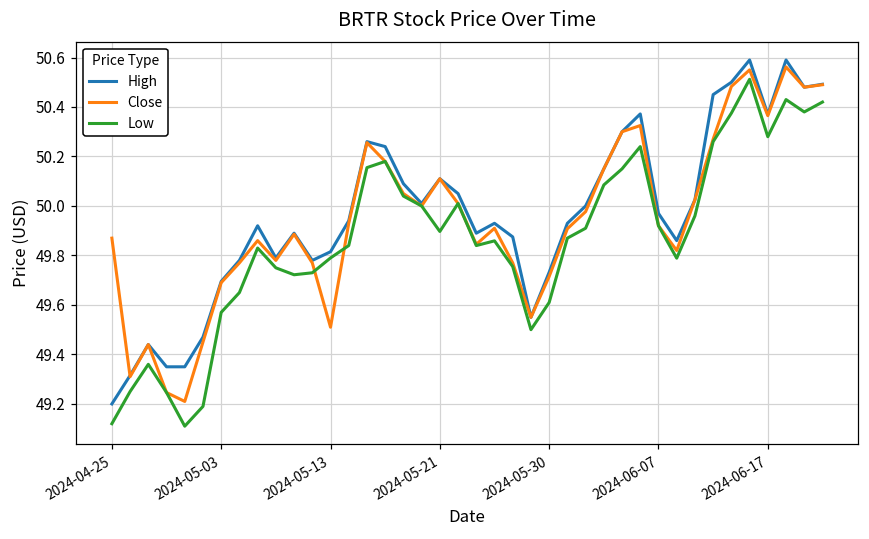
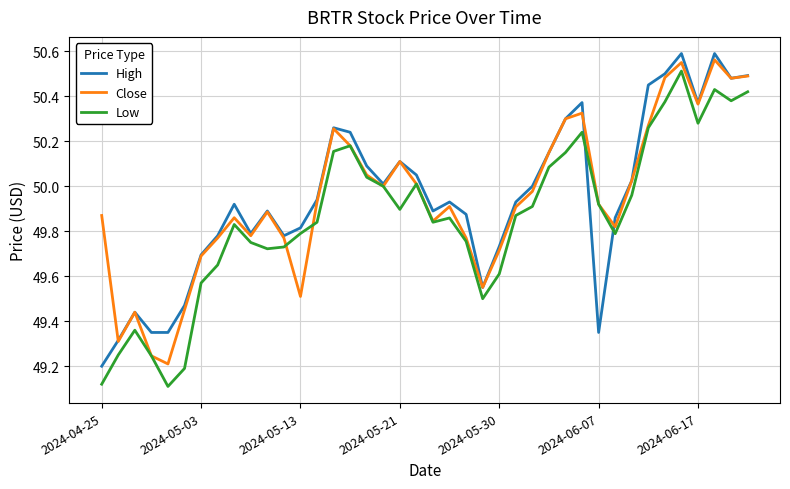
High, 2024-06-07: 49.97 -> 49.35
